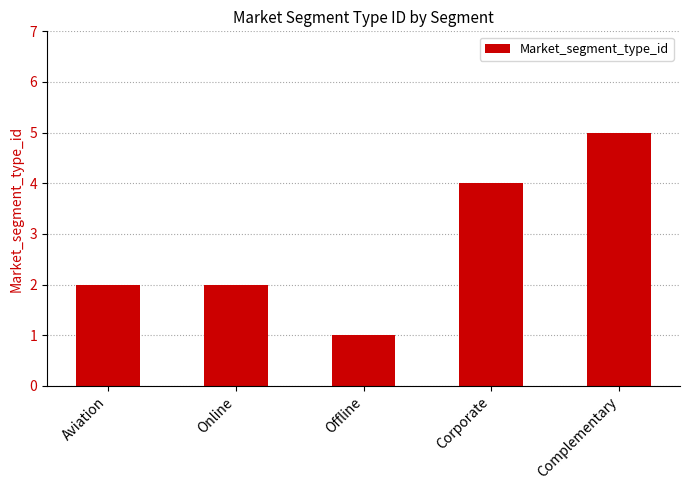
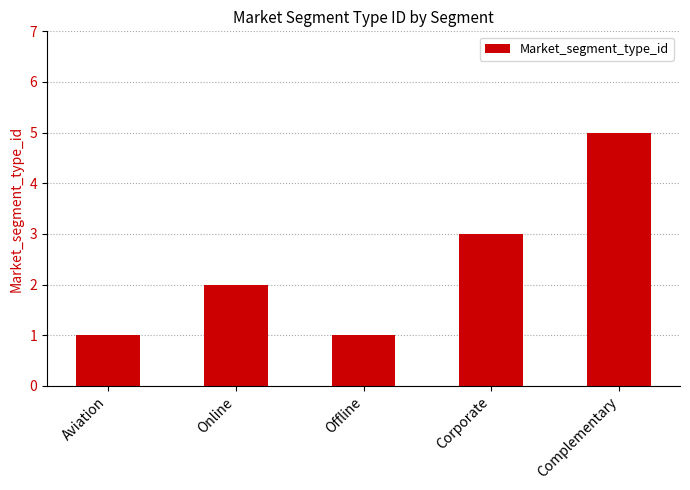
Aviation: 2 -> 1
Corporate: 4 -> 3
